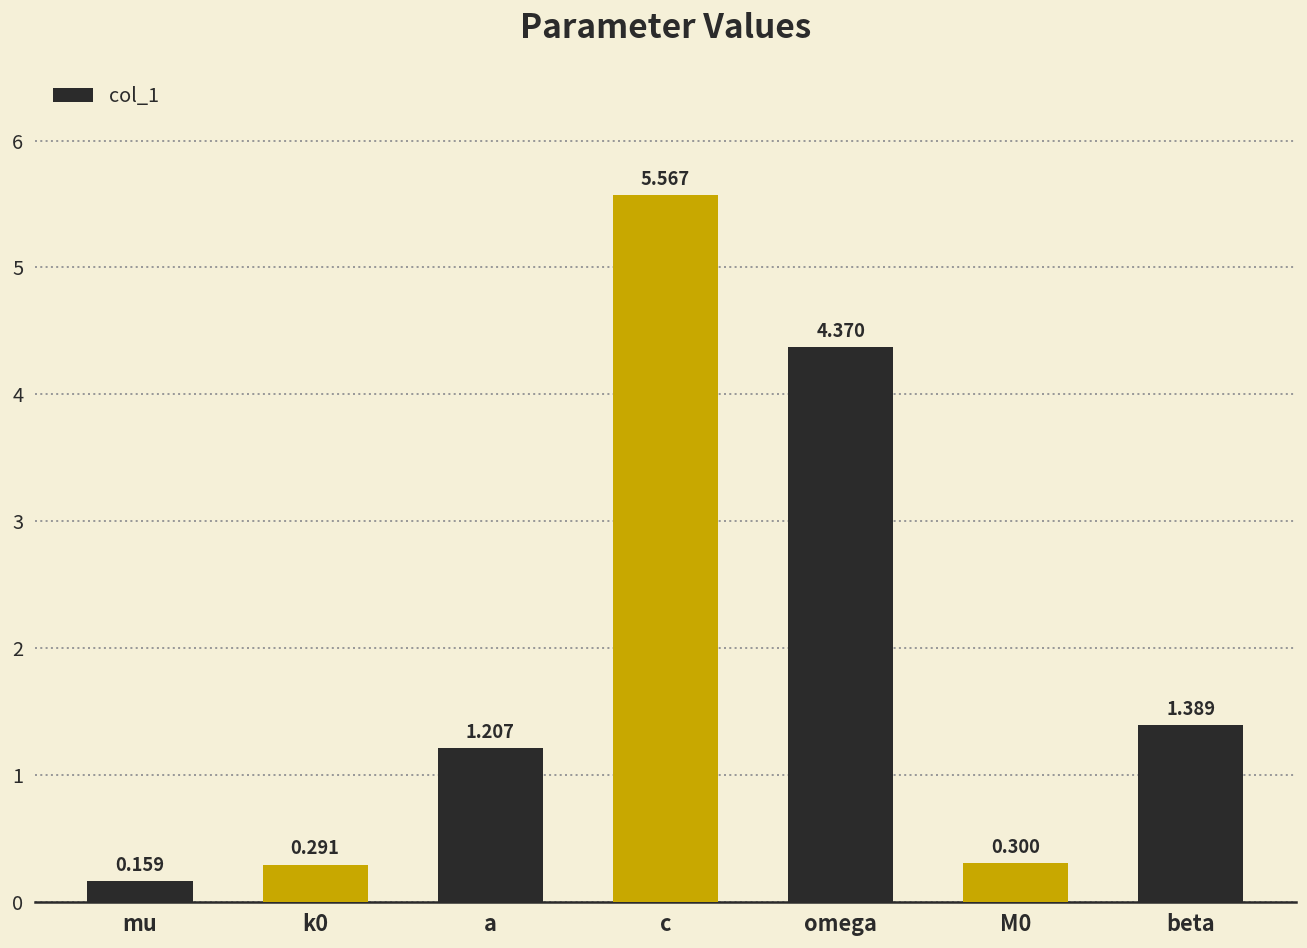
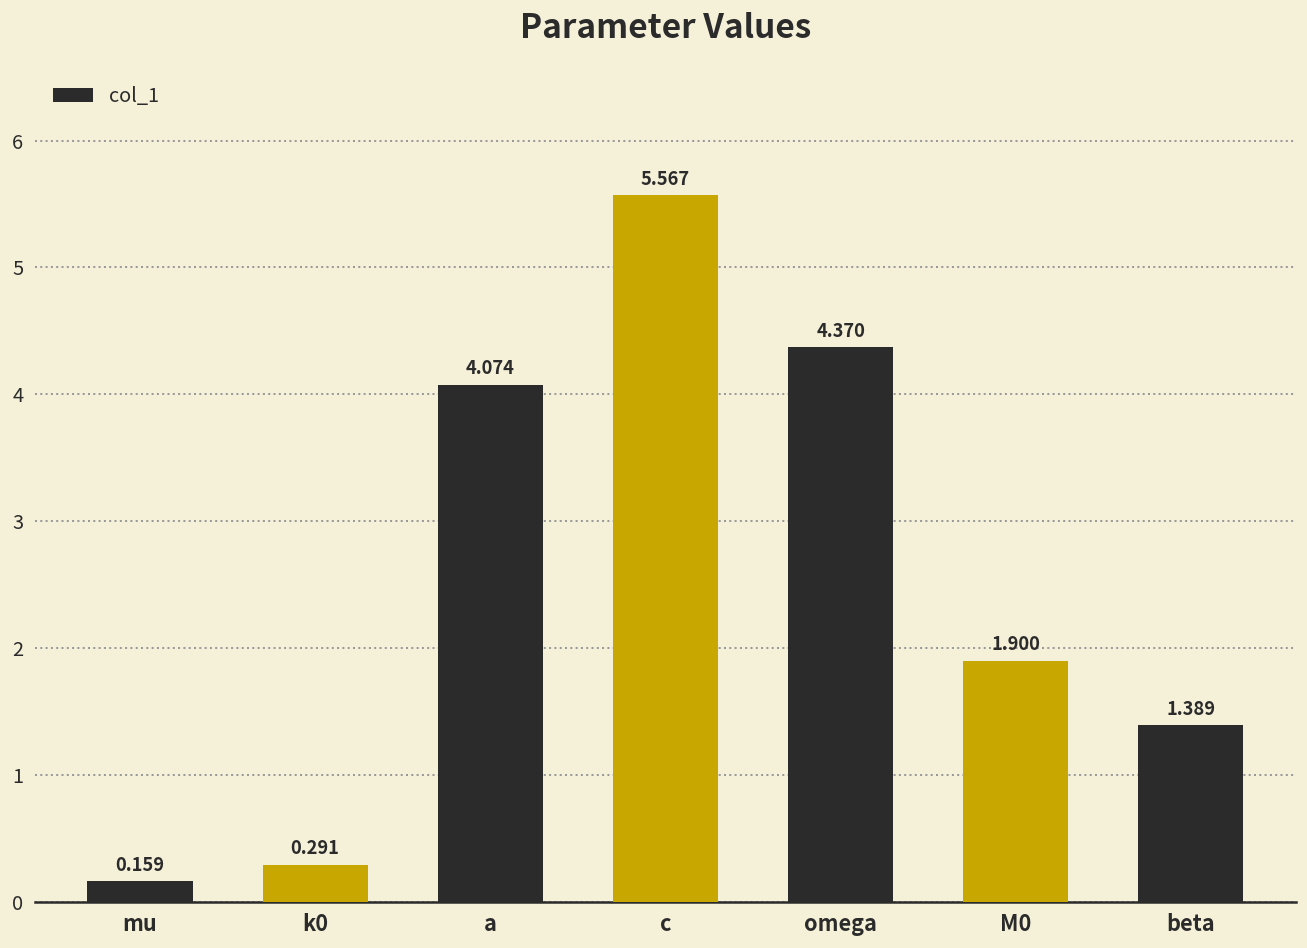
a: 1.207 -> 4.074
M0: 0.300 -> 1.900
